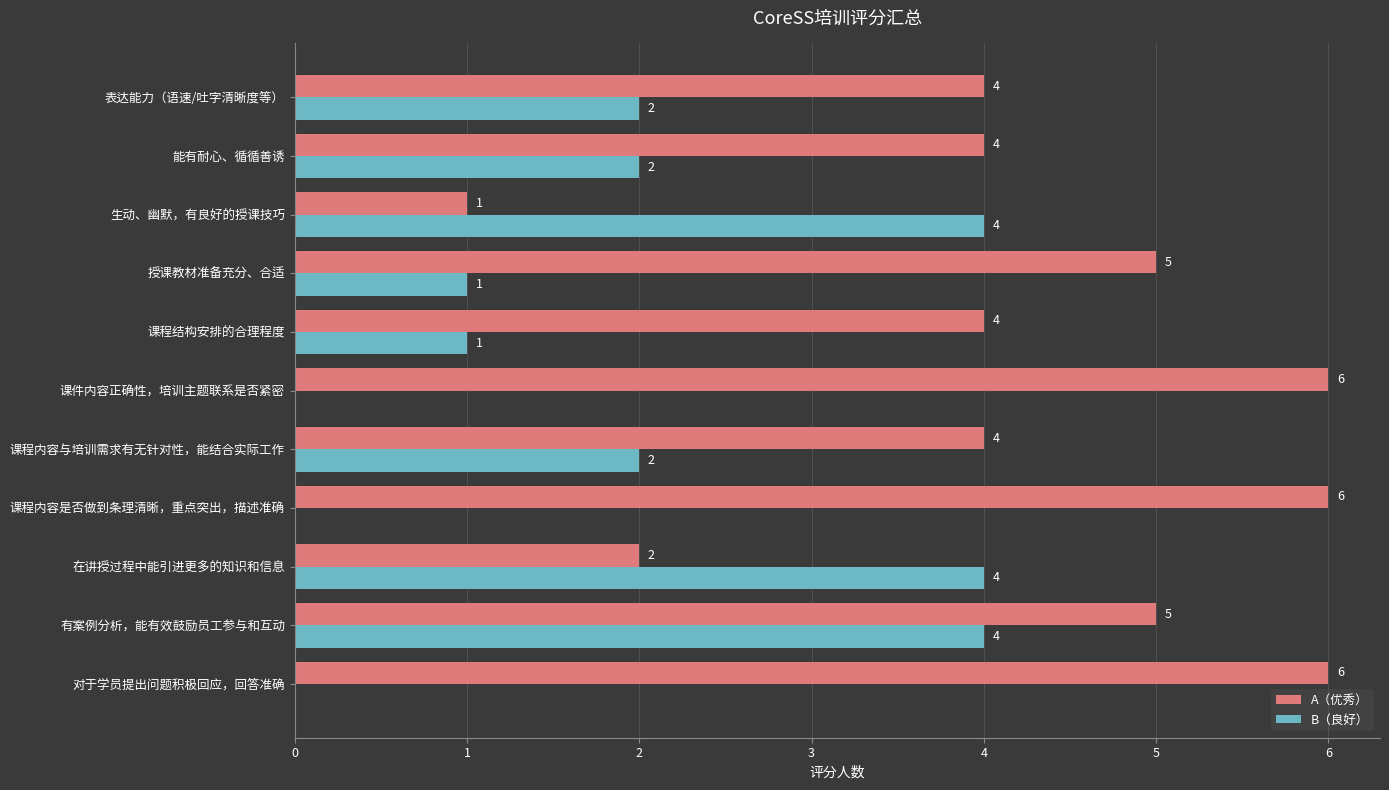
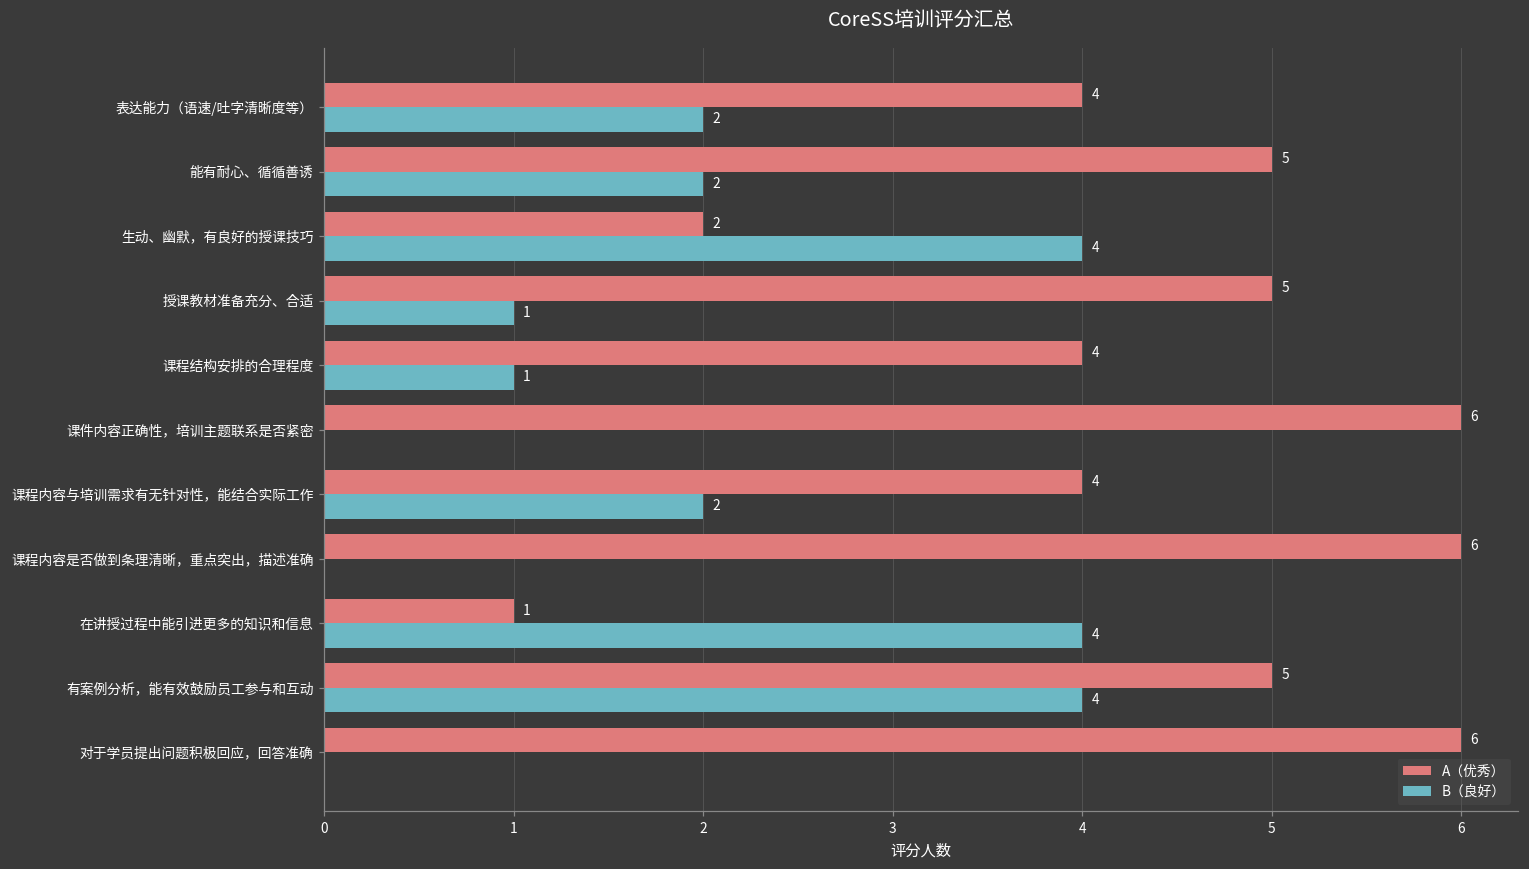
A（优秀）, 能有耐心、循循善诱: 4 -> 5
A（优秀）, 生动、幽默，有良好的授课技巧: 1 -> 2
A（优秀）, 在讲授过程中能引进更多的知识和信息: 2 -> 1
